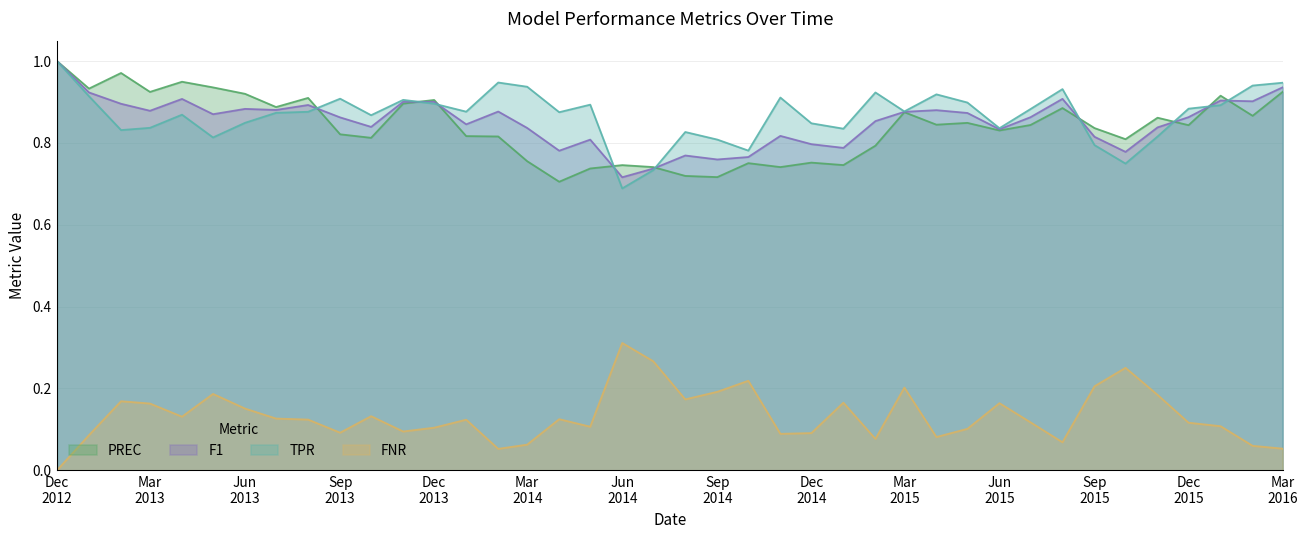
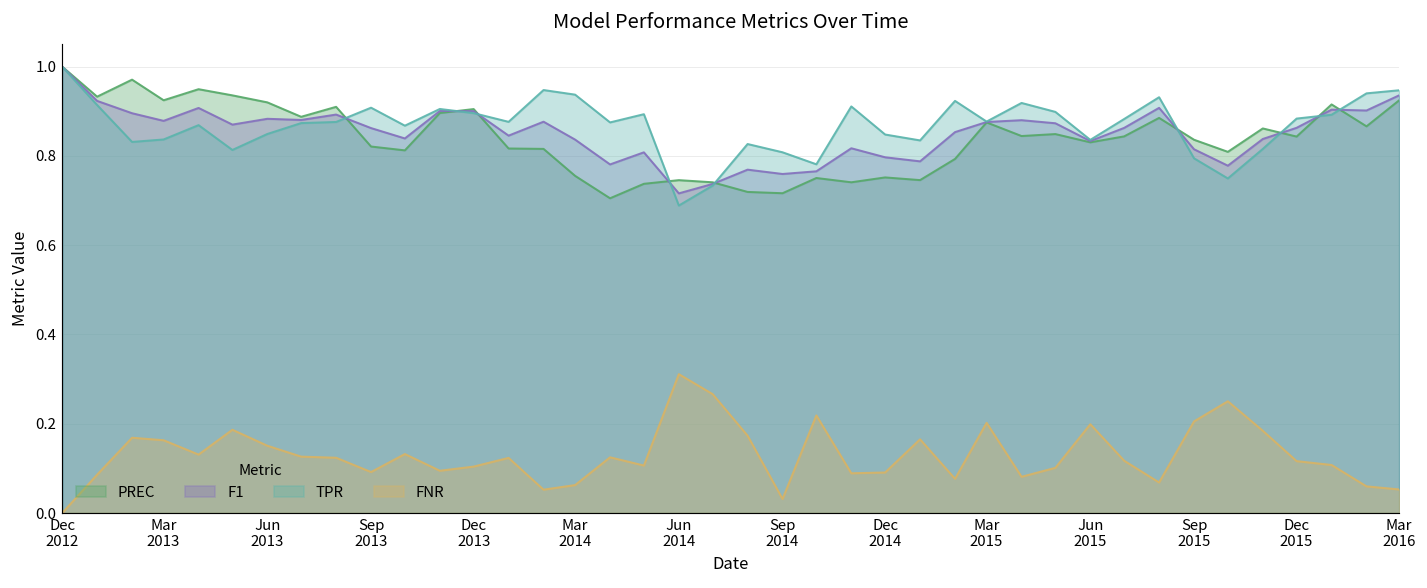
FNR, Sep 2014: 0.19 -> 0.03
FNR, Jun 2015: 0.16 -> 0.20
